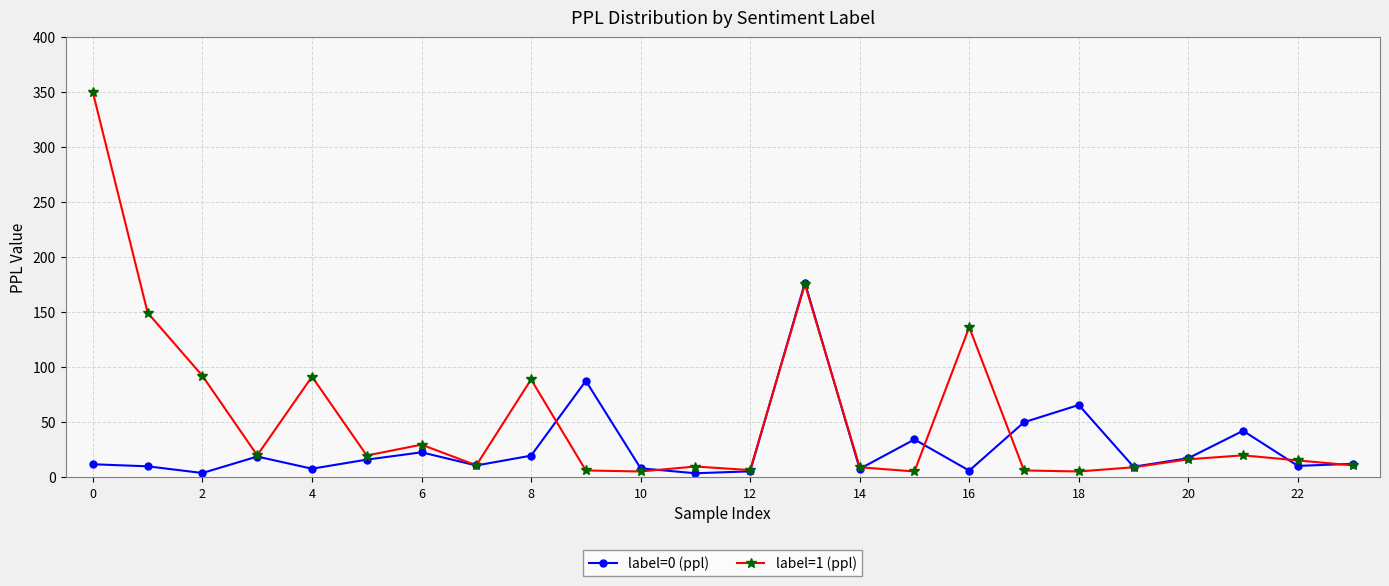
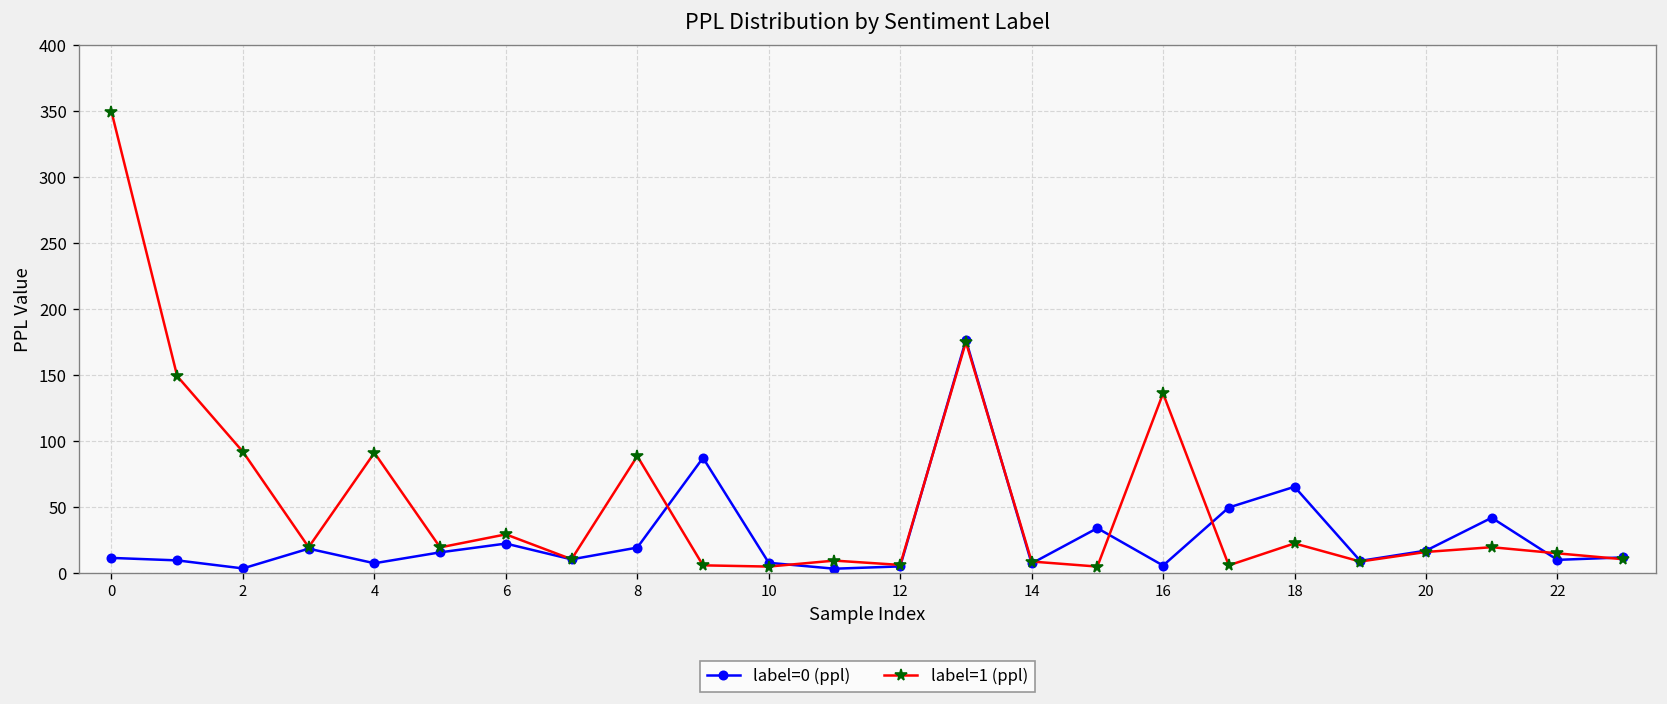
label=1 (ppl), 18: 5 -> 23
